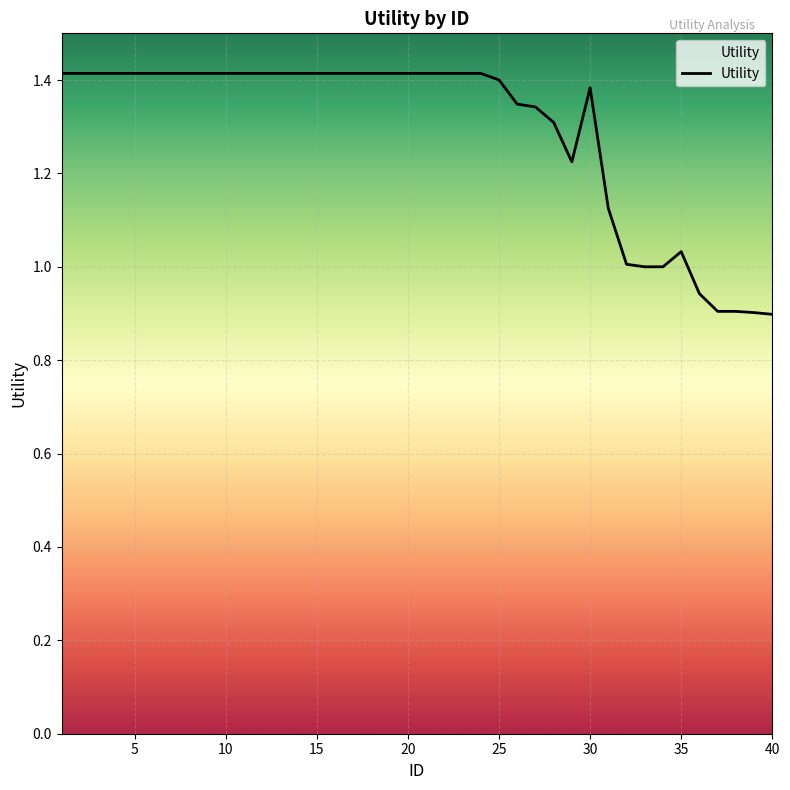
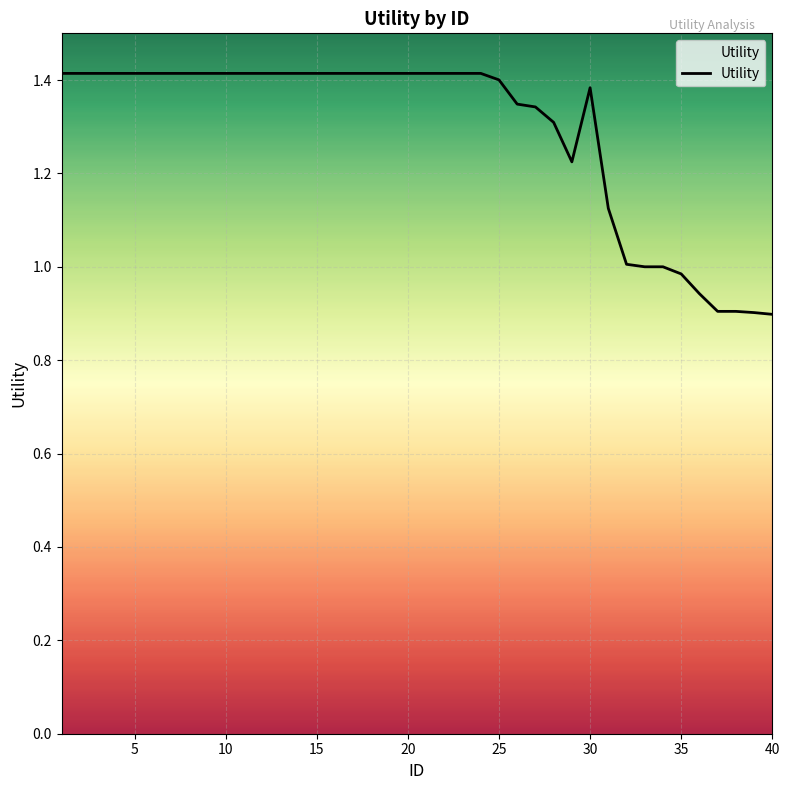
35: 1.03 -> 0.98
